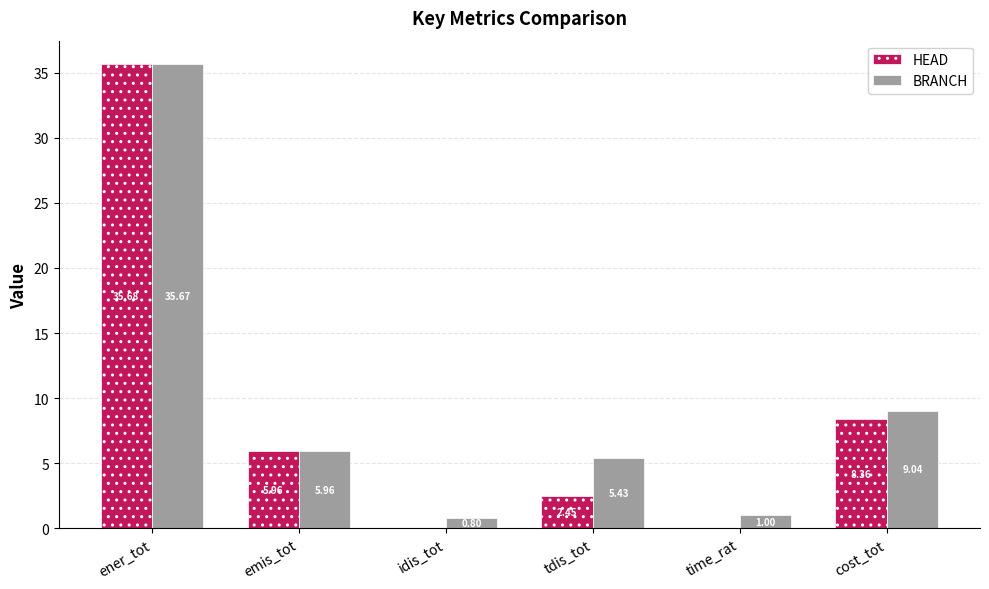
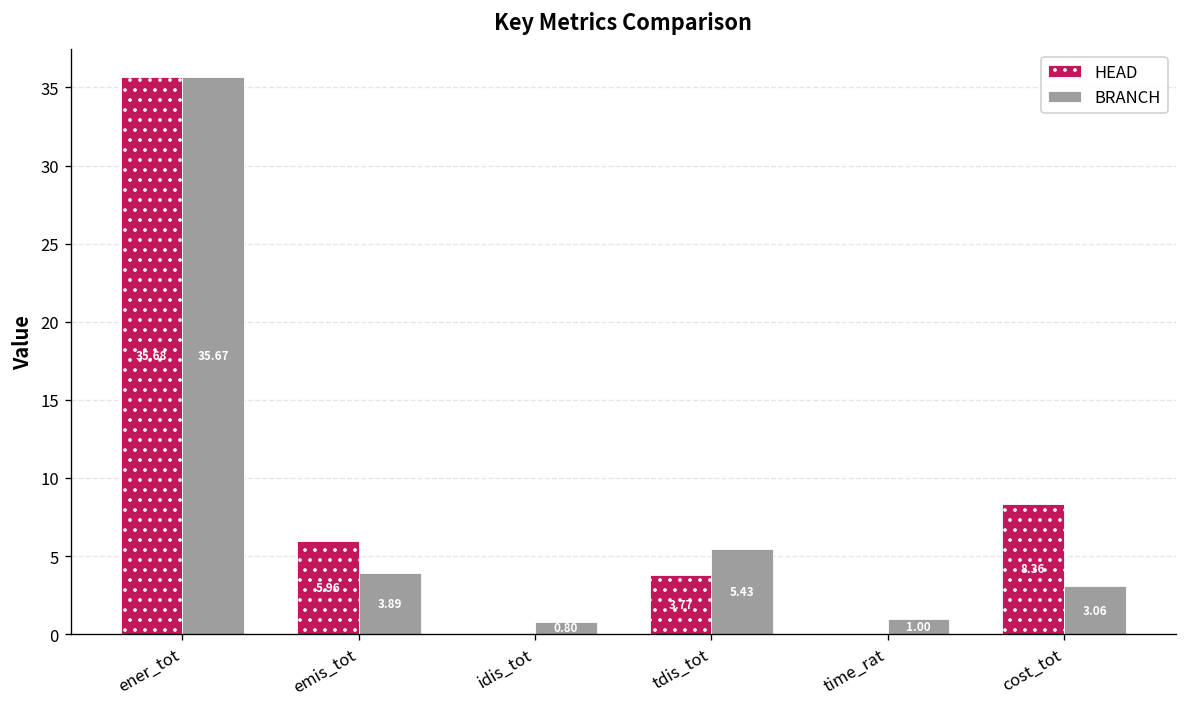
BRANCH, emis_tot: 5.96 -> 3.89
HEAD, tdis_tot: 2.45 -> 3.77
BRANCH, cost_tot: 9.04 -> 3.06
